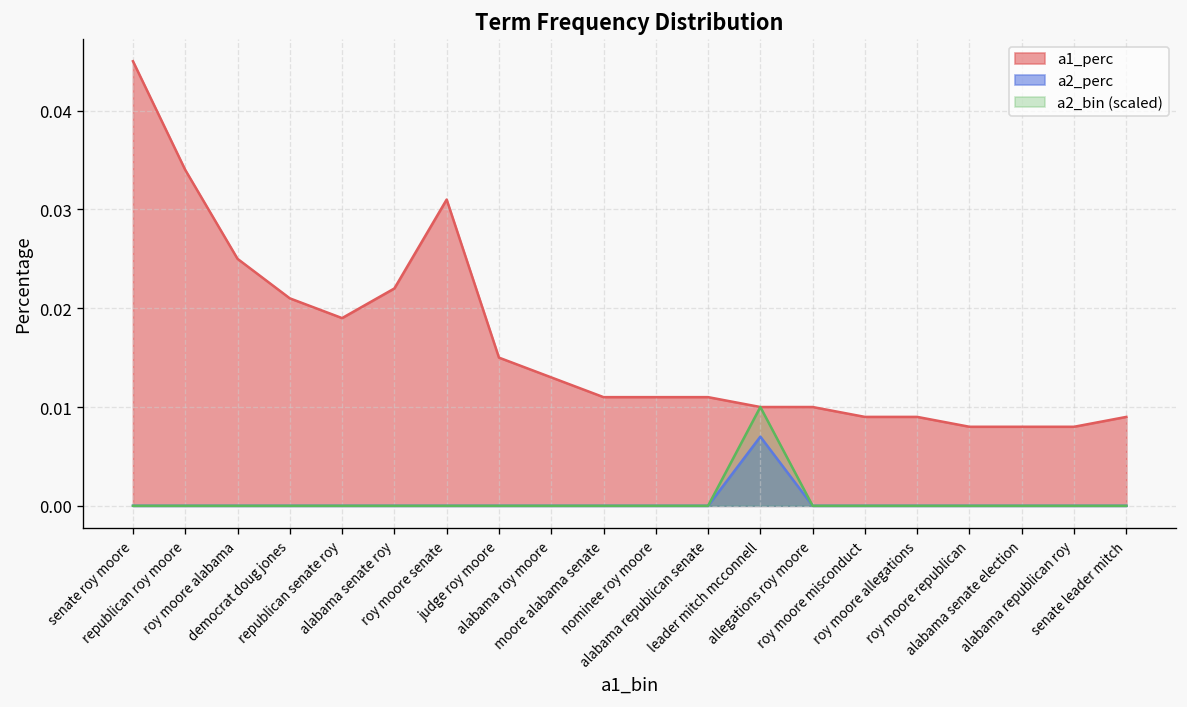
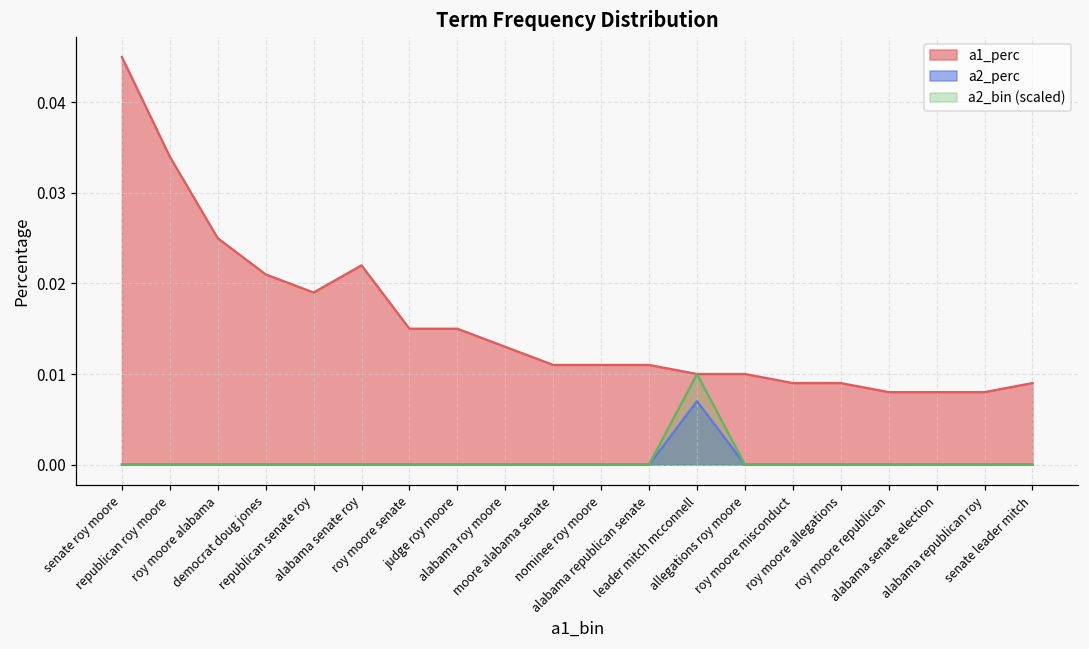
a1_perc, roy moore senate: 0.031 -> 0.015
